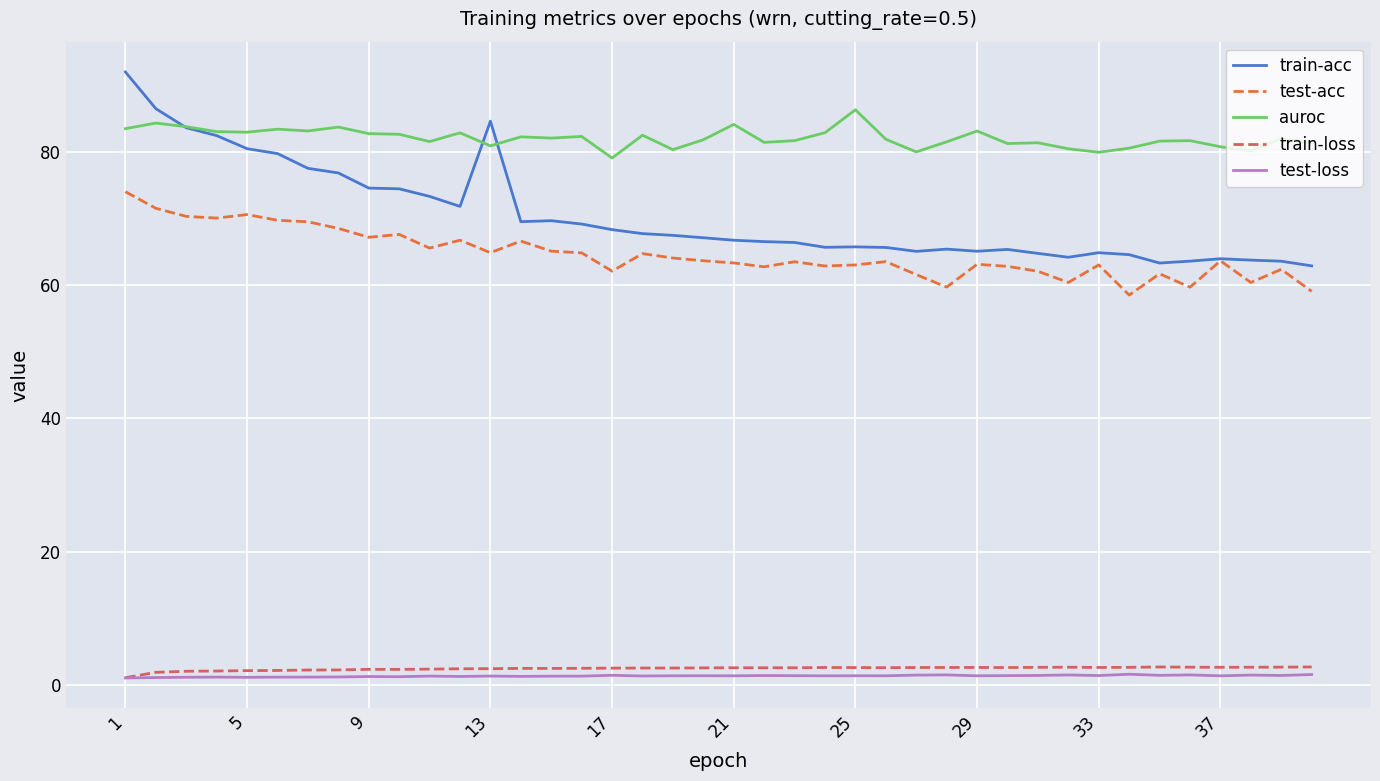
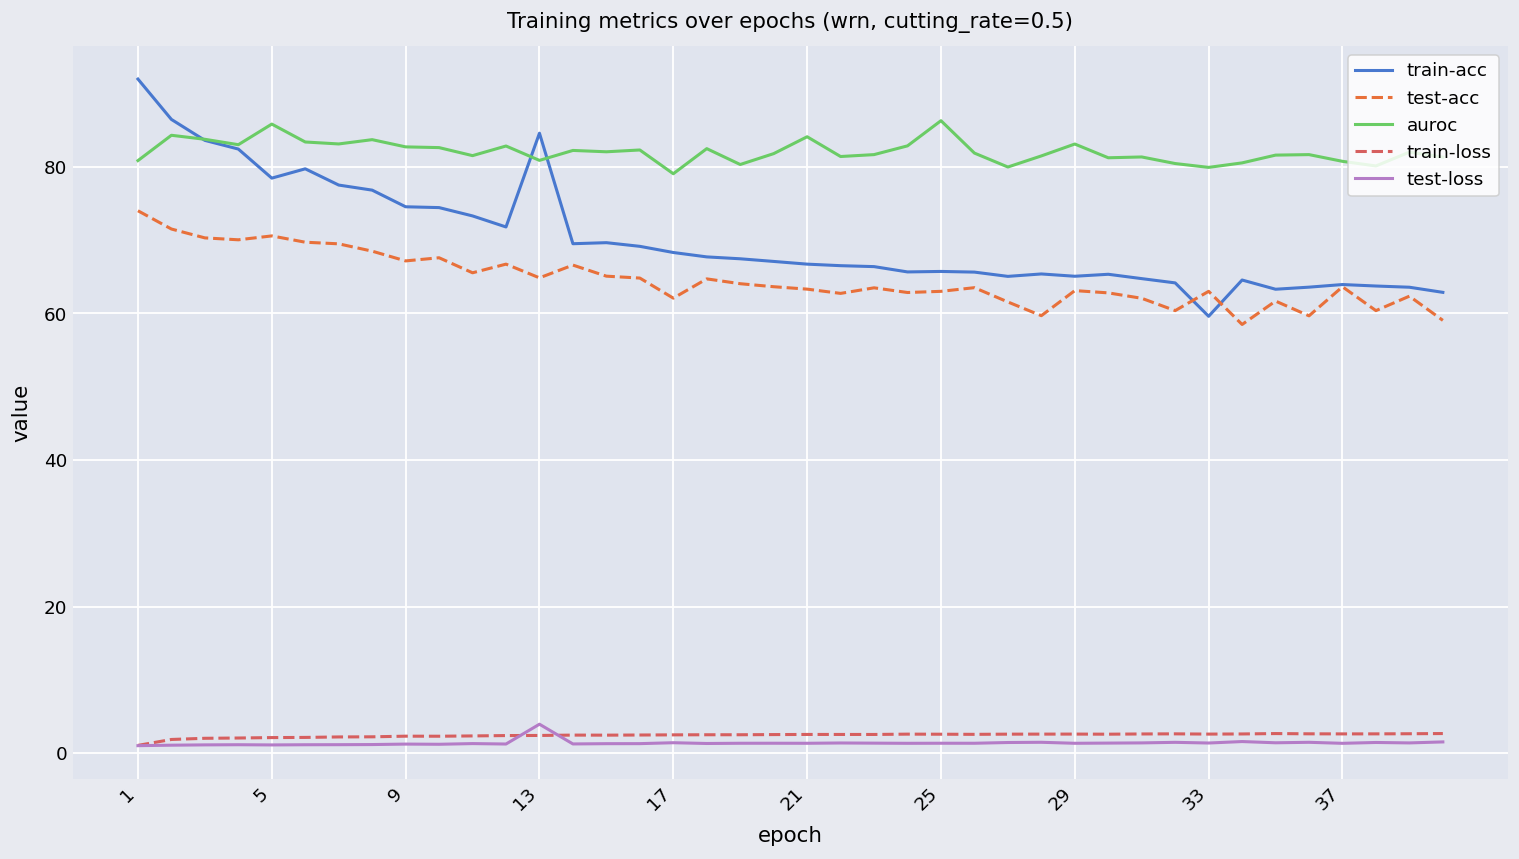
auroc, 1: 83 -> 81
train-acc, 5: 80 -> 78
auroc, 5: 83 -> 86
test-loss, 13: 1 -> 4
train-acc, 33: 65 -> 60
